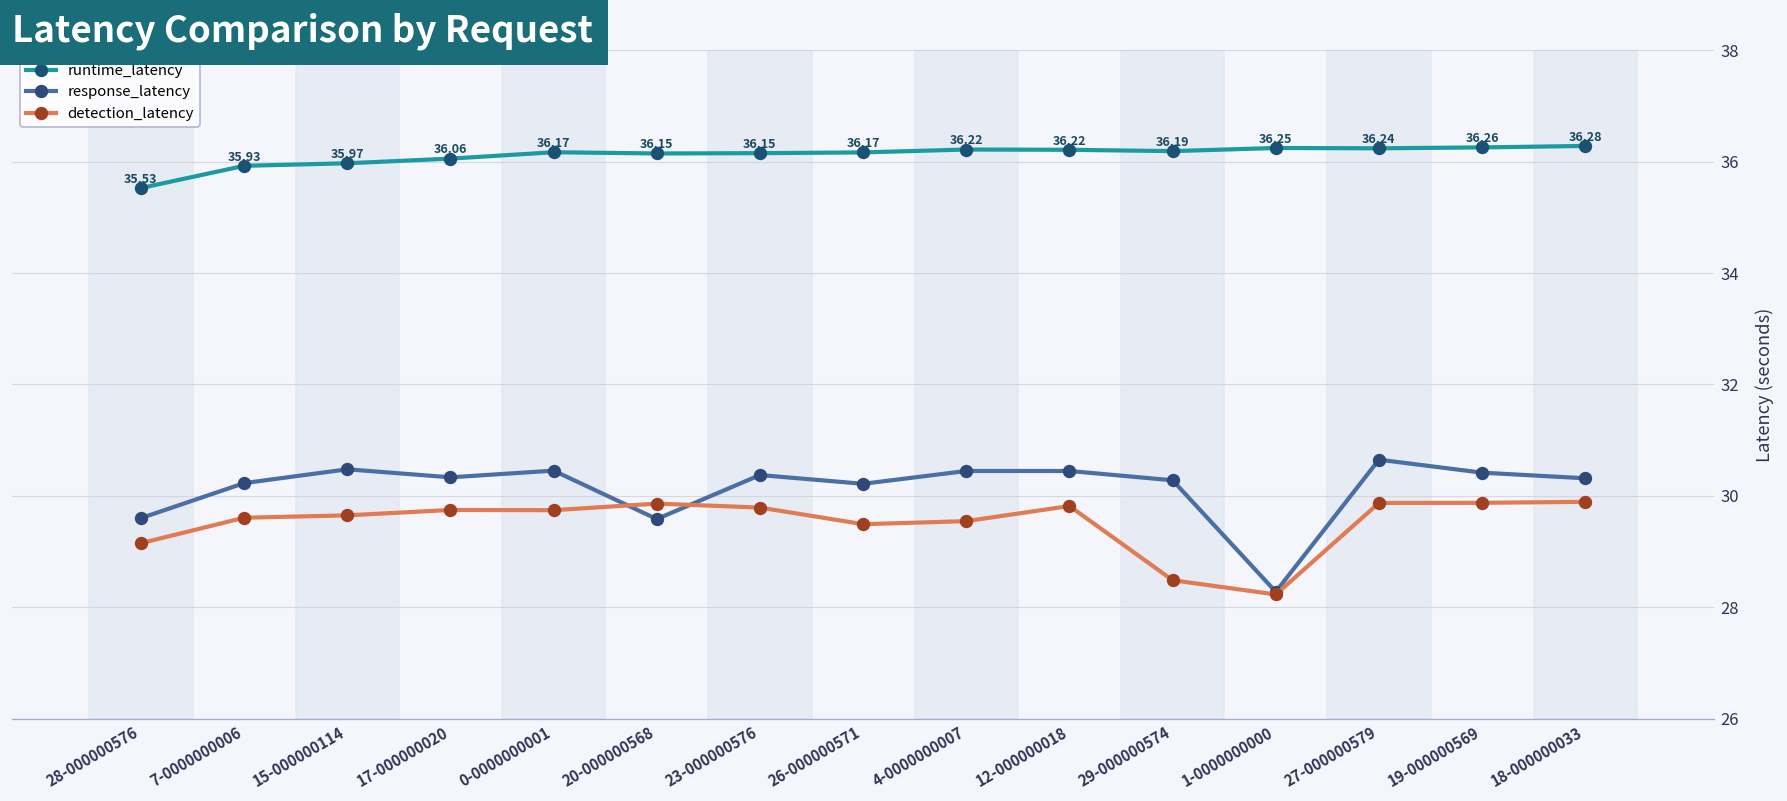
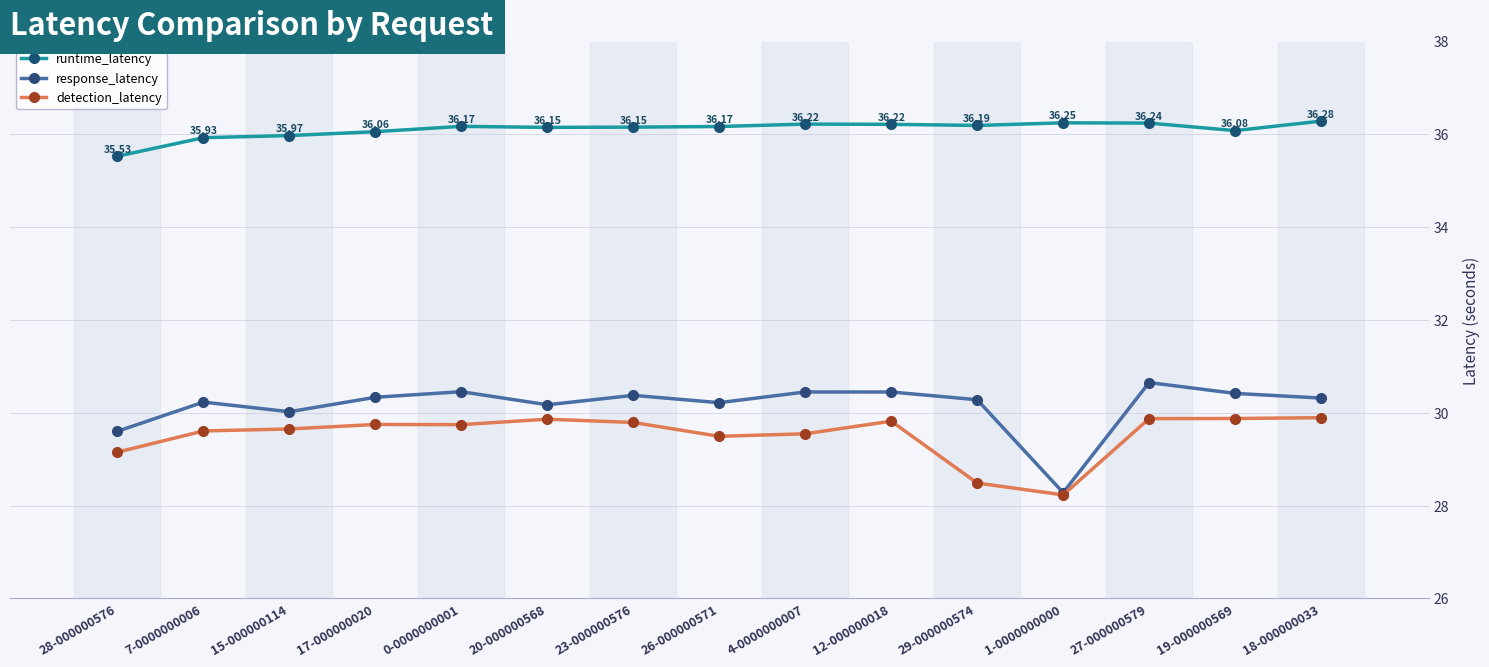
response_latency, 15-000000114: 30.5 -> 30.0
response_latency, 20-000000568: 29.6 -> 30.2
runtime_latency, 19-000000569: 36.26 -> 36.08
